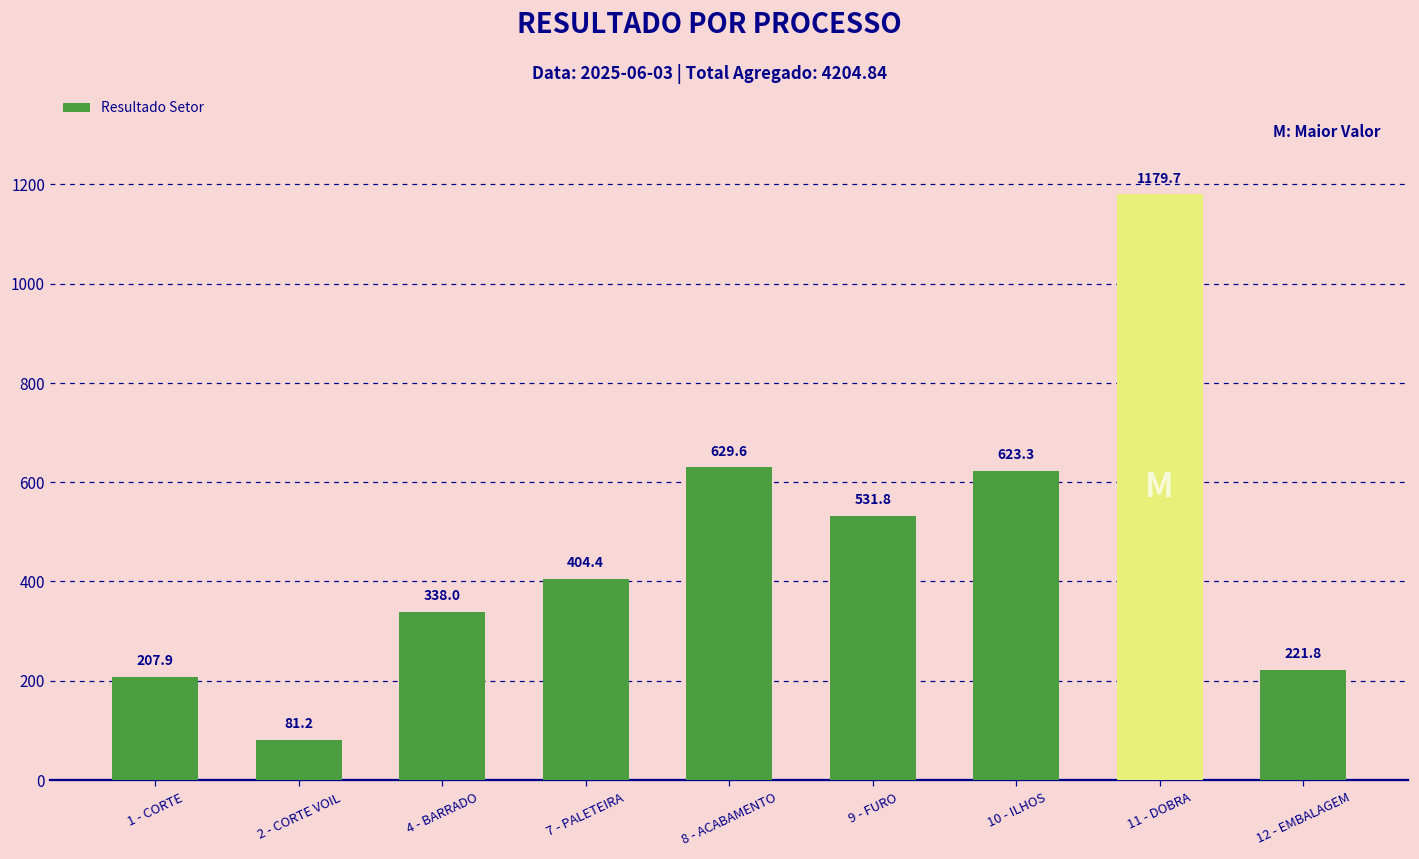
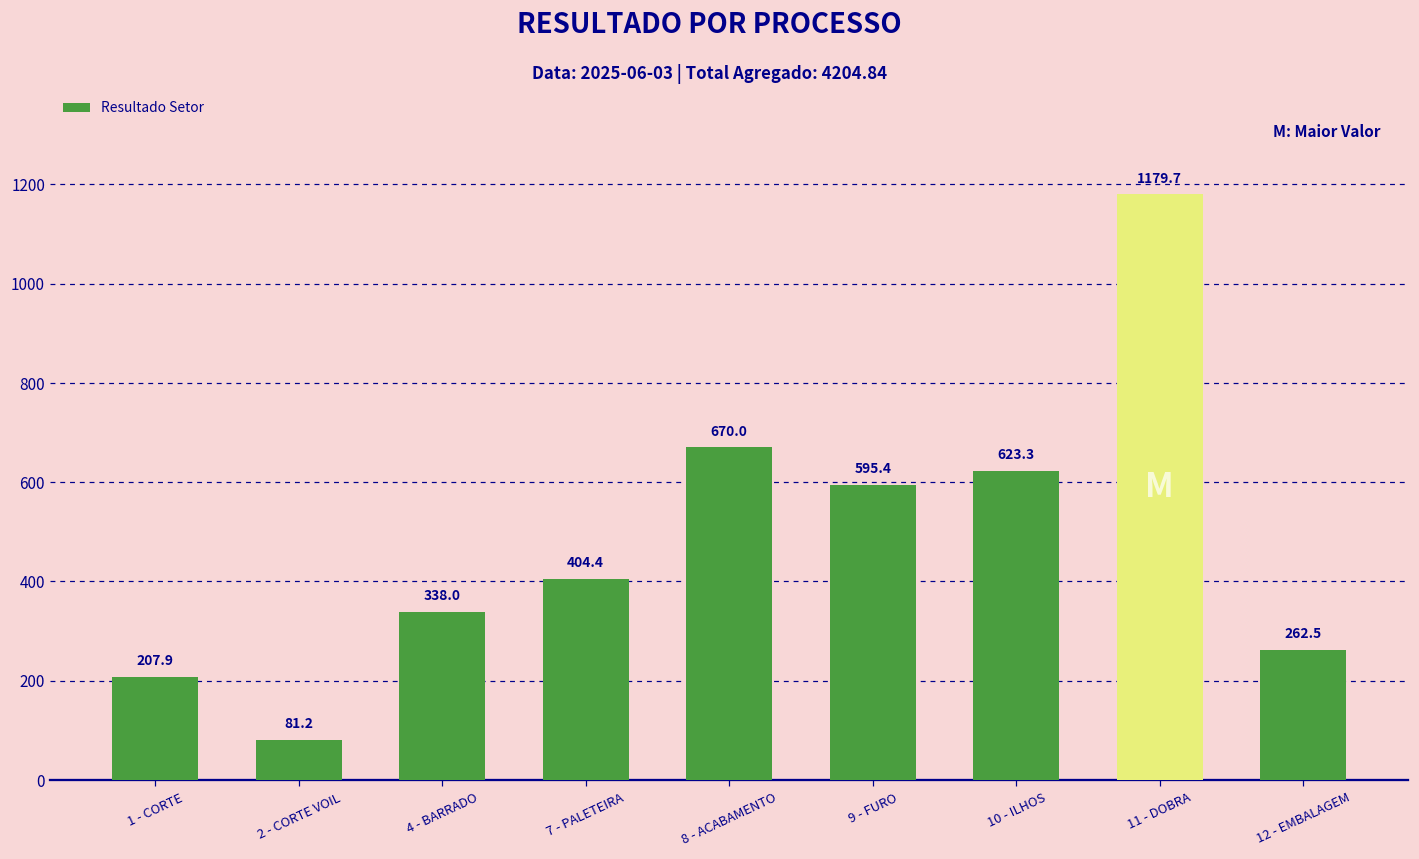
8 - ACABAMENTO: 629.6 -> 670.0
9 - FURO: 531.8 -> 595.4
12 - EMBALAGEM: 221.8 -> 262.5
